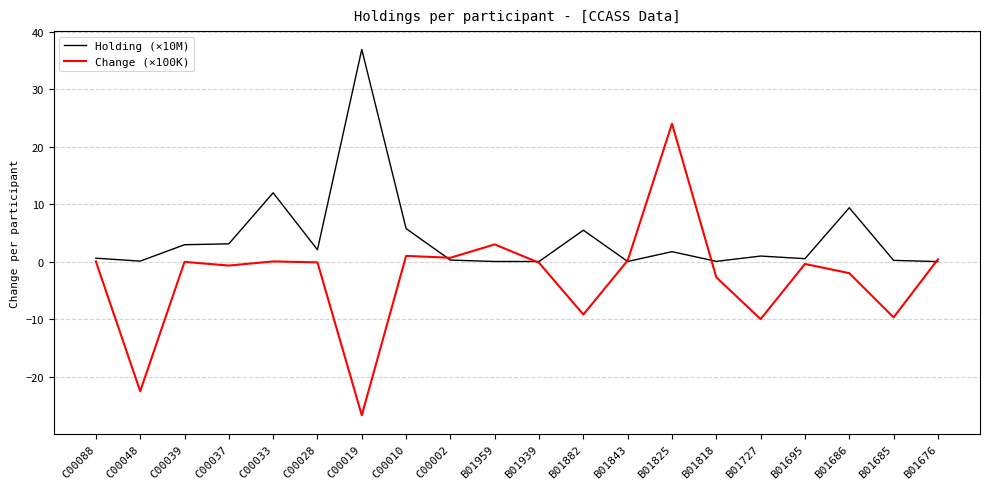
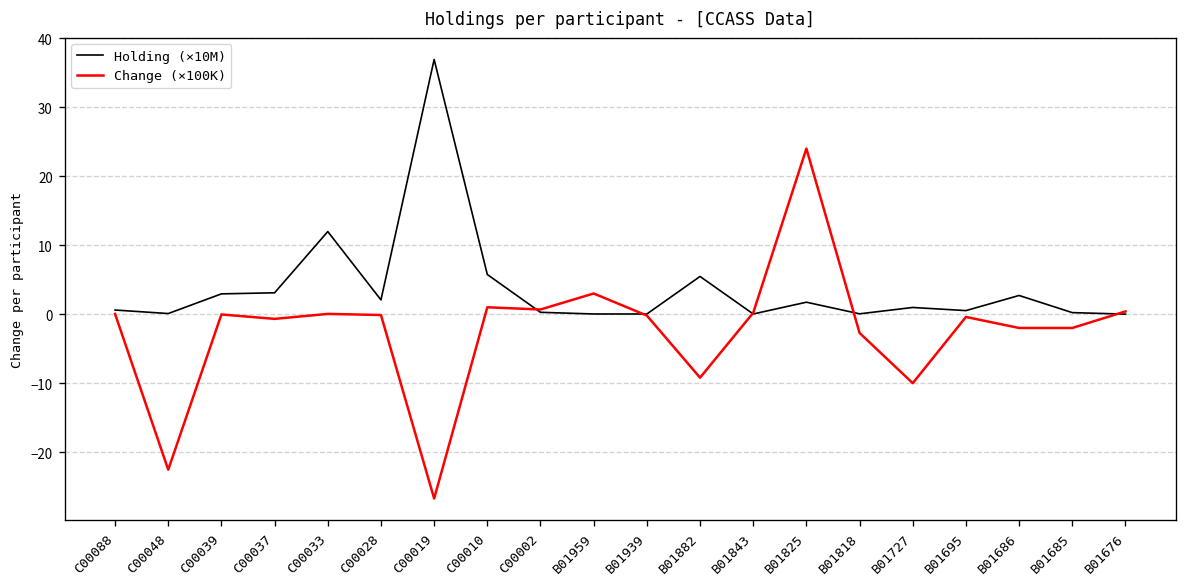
Holding (×10M), B01686: 9 -> 3
Change (×100K), B01685: -10 -> -2
